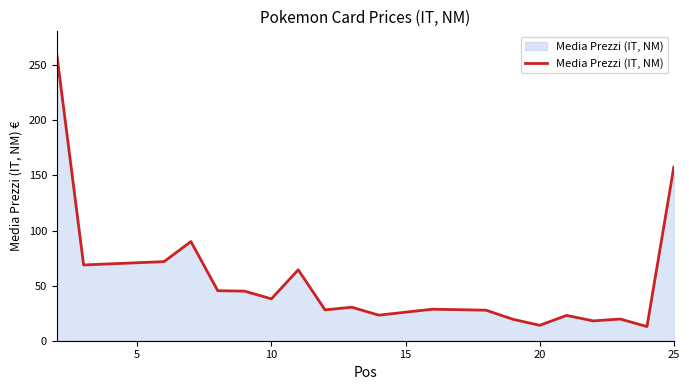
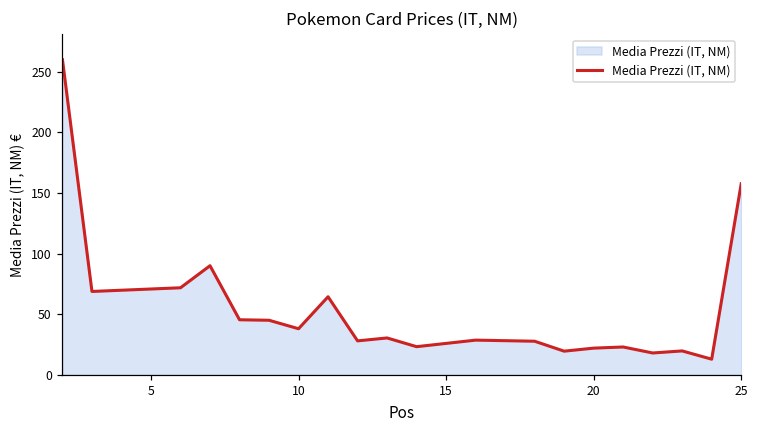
20: 14 -> 22
